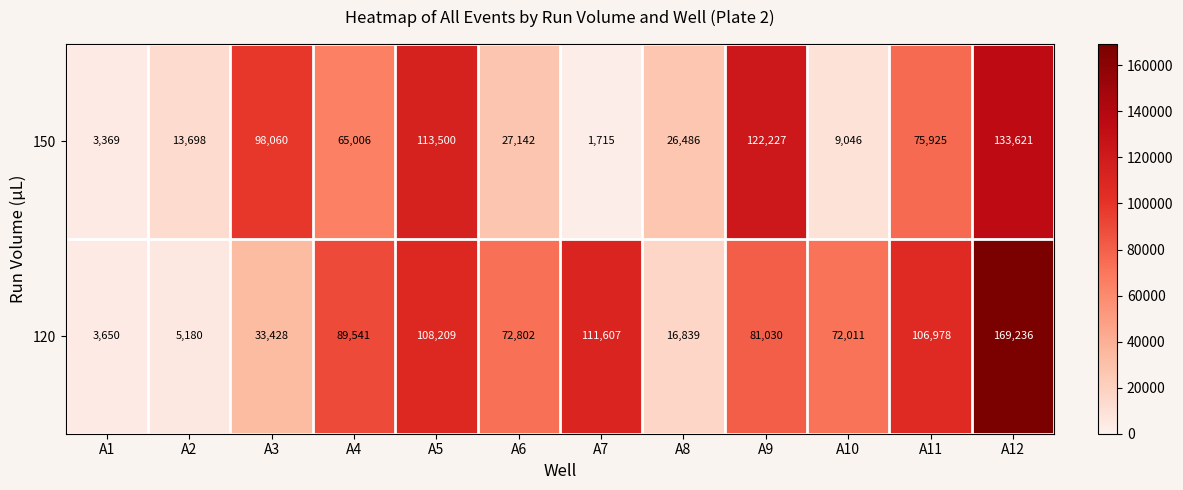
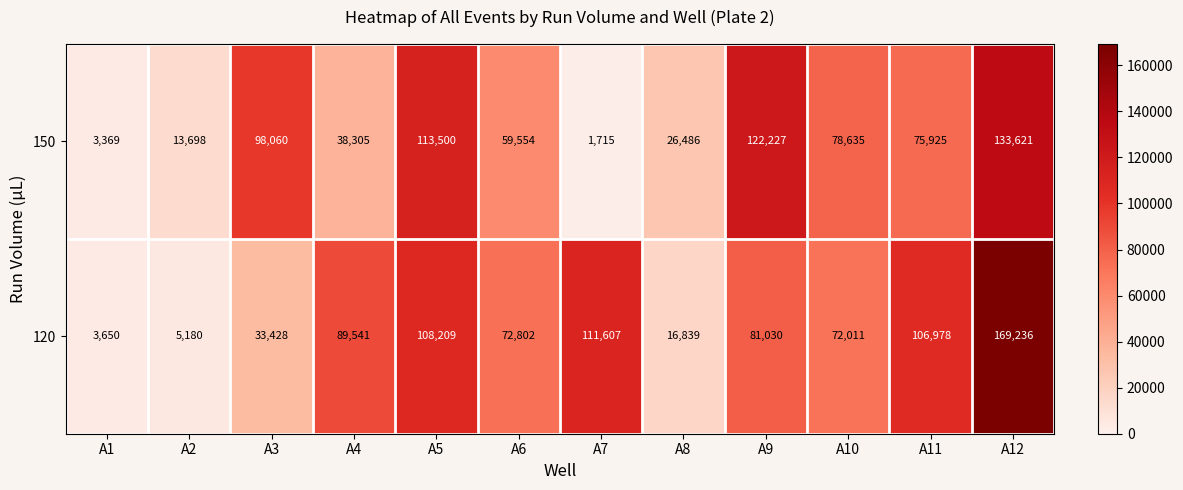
150, A4: 65,006 -> 38,305
150, A6: 27,142 -> 59,554
150, A10: 9,046 -> 78,635
